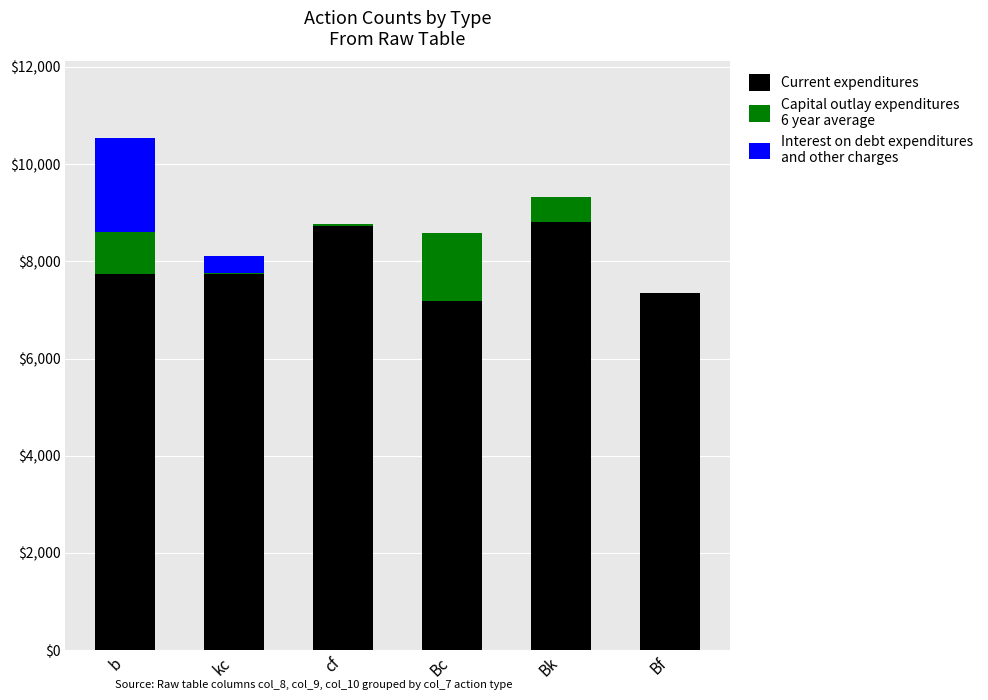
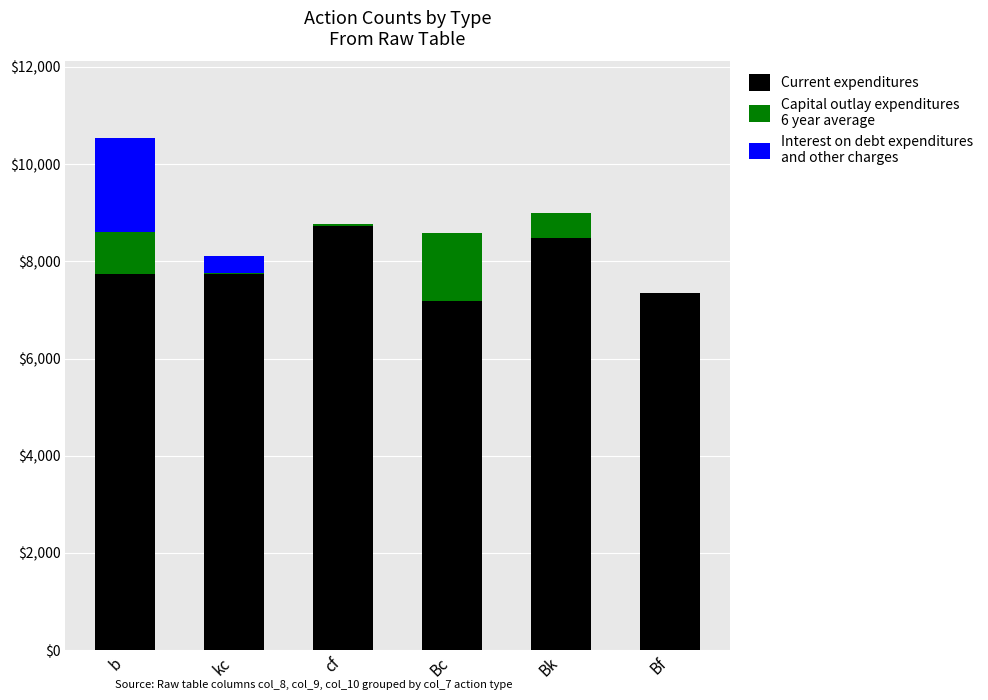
Current expenditures, Bk: $8,800 -> $8,500
